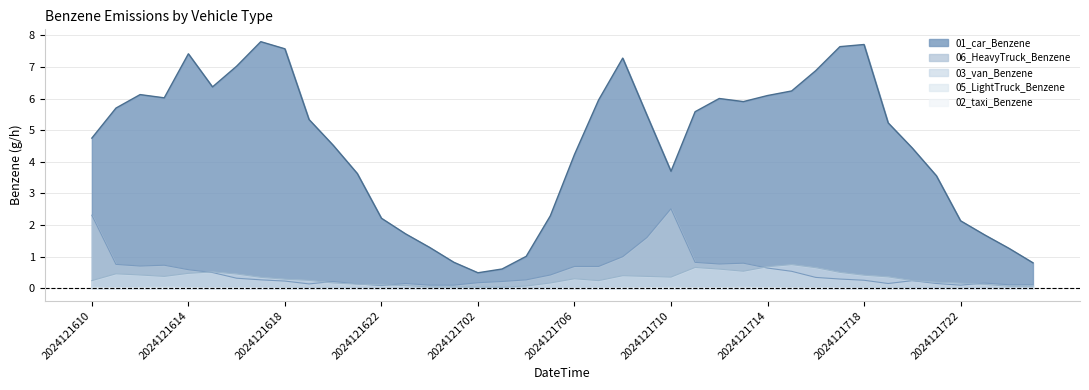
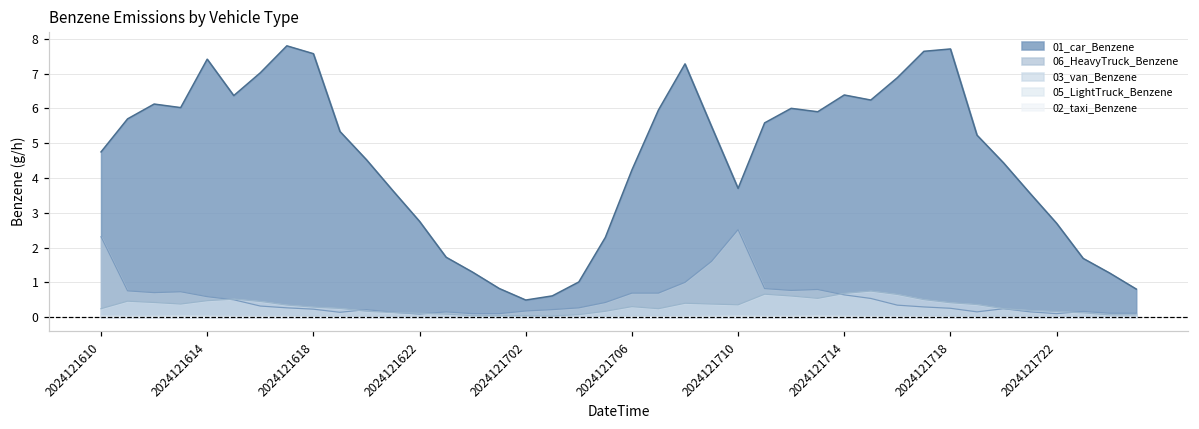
01_car_Benzene, 2024121622: 2.2 -> 2.8
01_car_Benzene, 2024121714: 6.1 -> 6.4
01_car_Benzene, 2024121722: 2.1 -> 2.7
